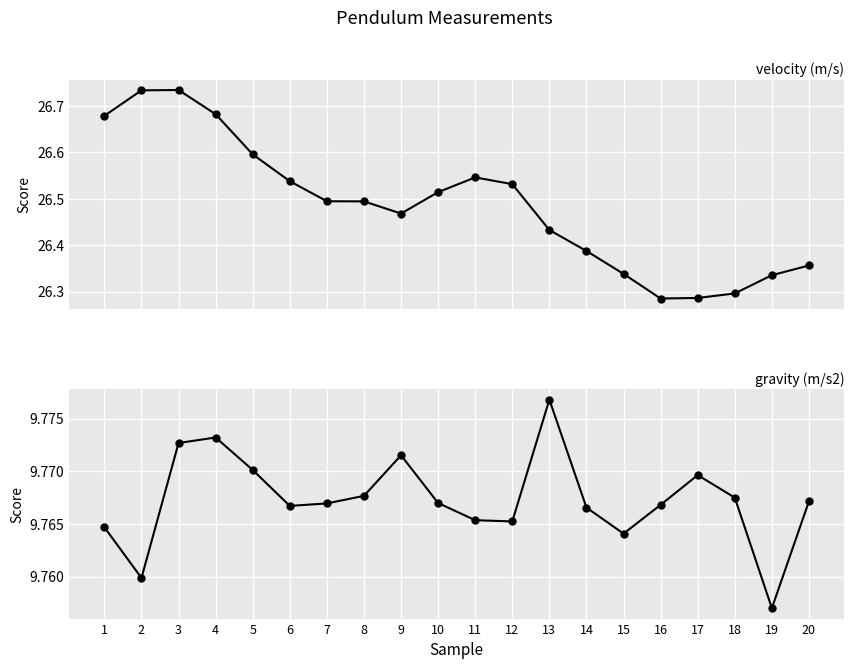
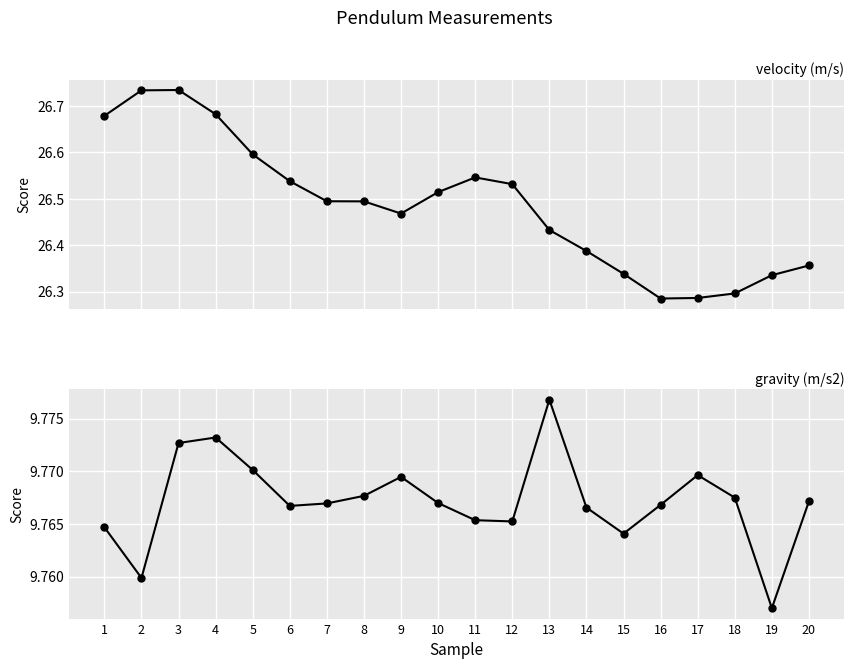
gravity (m/s2), 9: 9.7715 -> 9.7695
